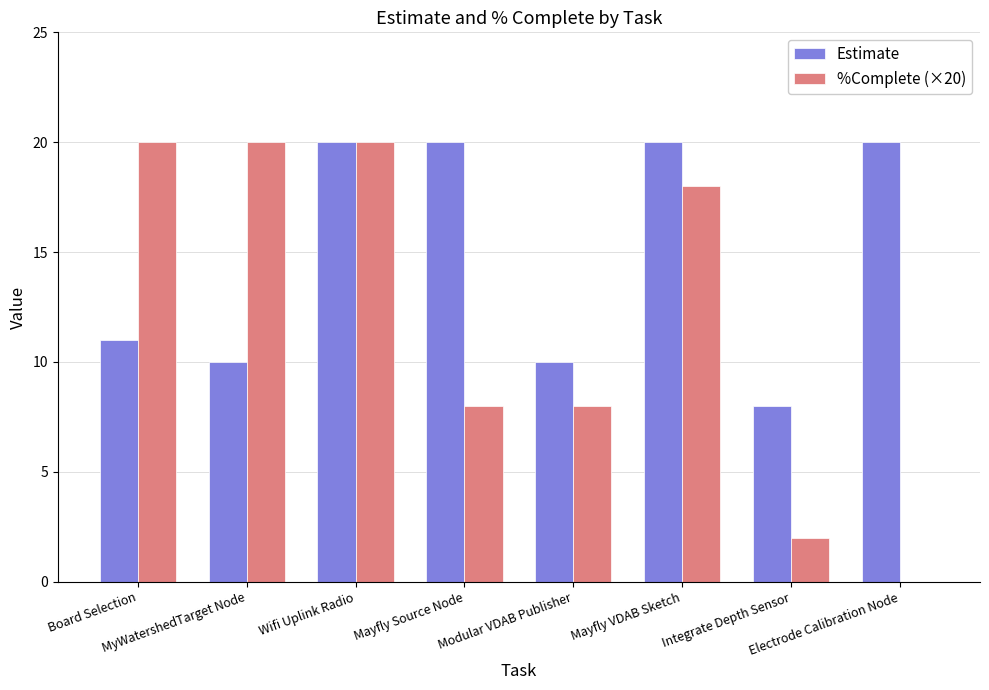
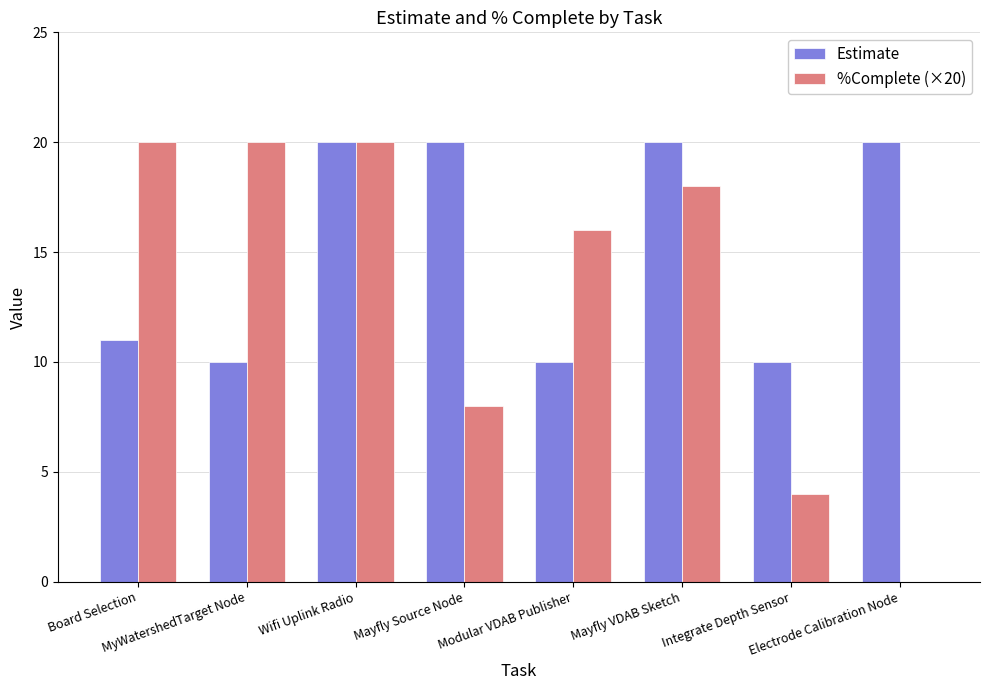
%Complete (×20), Modular VDAB Publisher: 8.0 -> 16.0
Estimate, Integrate Depth Sensor: 8 -> 10
%Complete (×20), Integrate Depth Sensor: 2.0 -> 4.0
